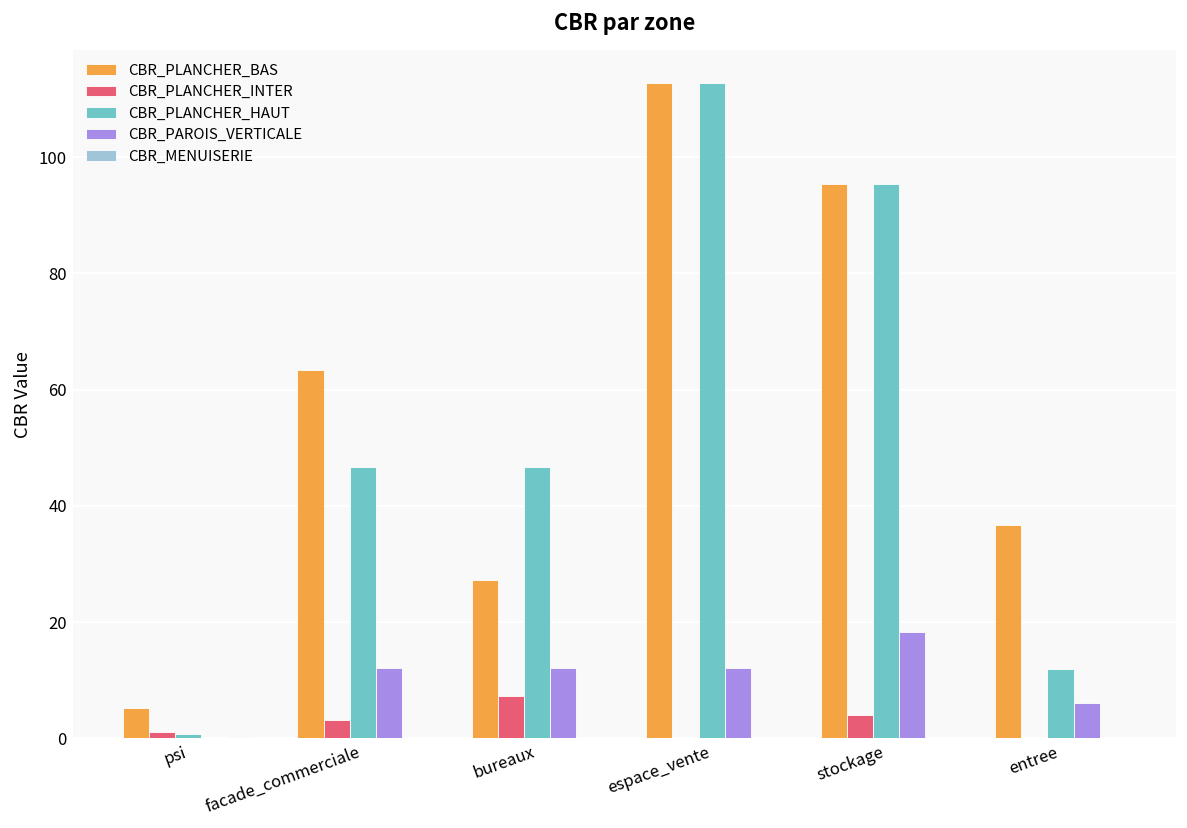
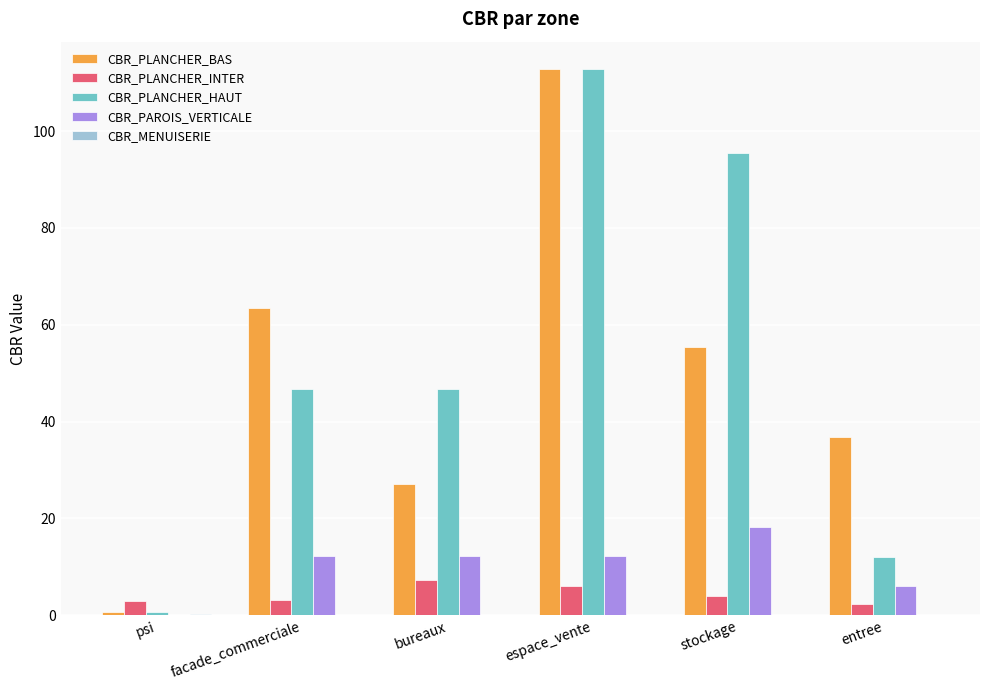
CBR_PLANCHER_BAS, psi: 5 -> 1
CBR_PLANCHER_INTER, psi: 1 -> 3
CBR_PLANCHER_INTER, espace_vente: 0 -> 6
CBR_PLANCHER_BAS, stockage: 95 -> 55
CBR_PLANCHER_INTER, entree: 0 -> 2
